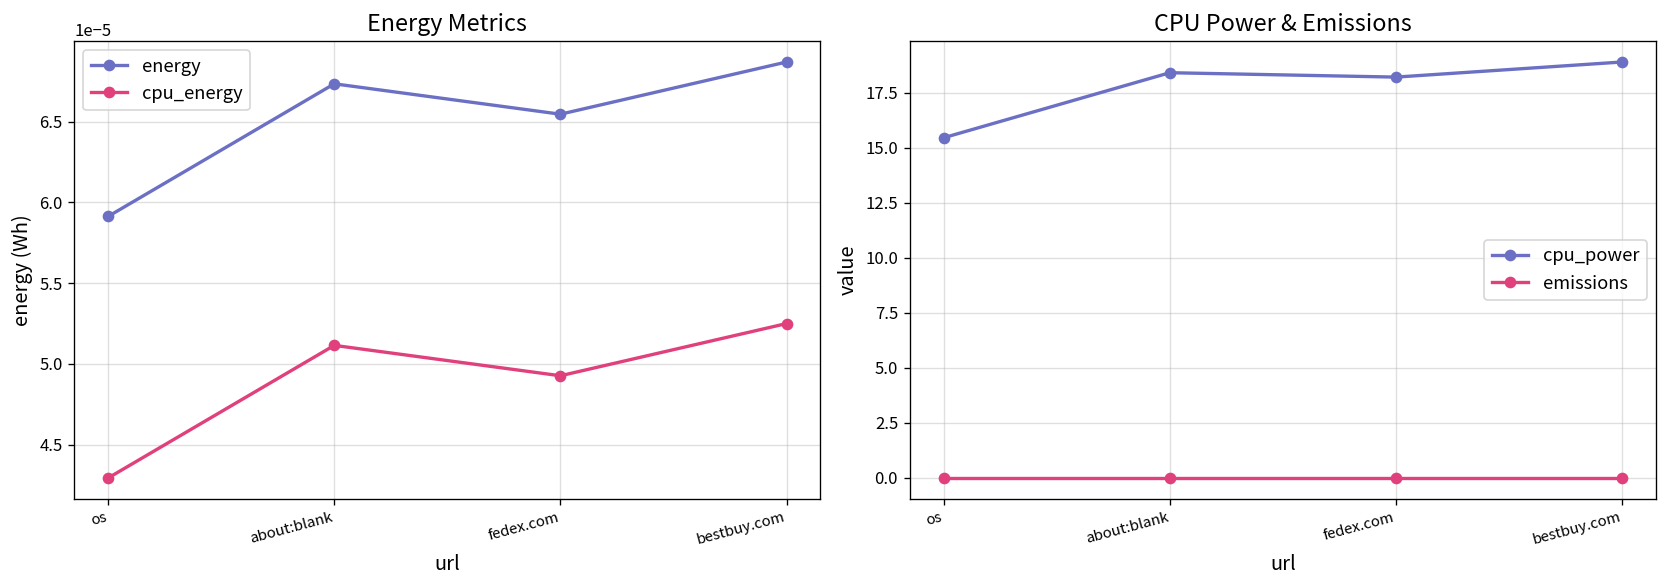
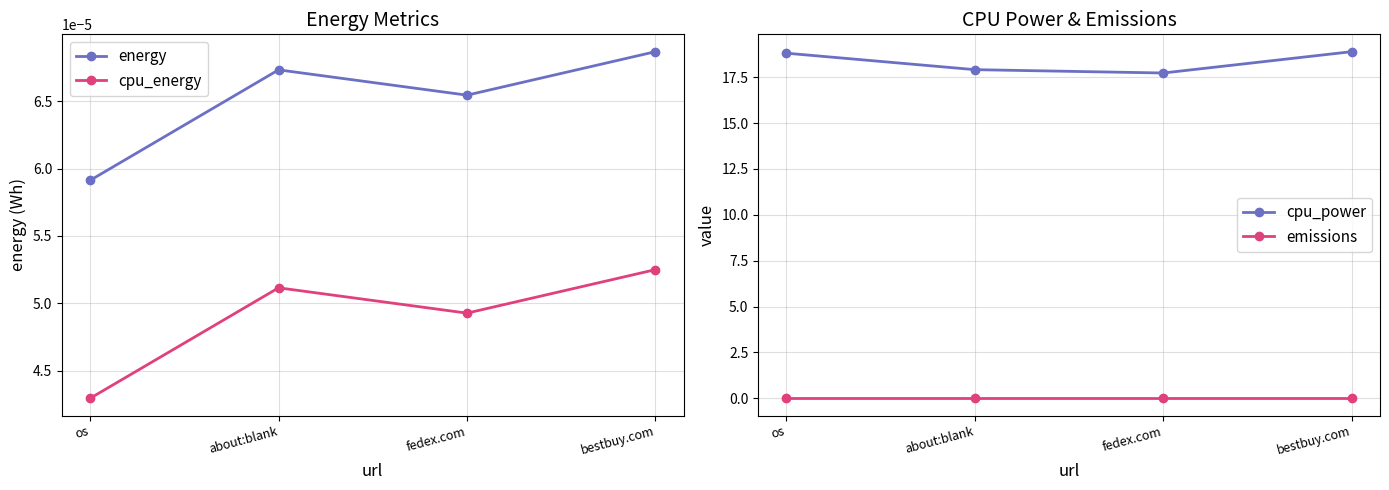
CPU Power & Emissions, cpu_power, os: 15.5 -> 18.8
CPU Power & Emissions, cpu_power, about:blank: 18.4 -> 17.9
CPU Power & Emissions, cpu_power, fedex.com: 18.2 -> 17.7
